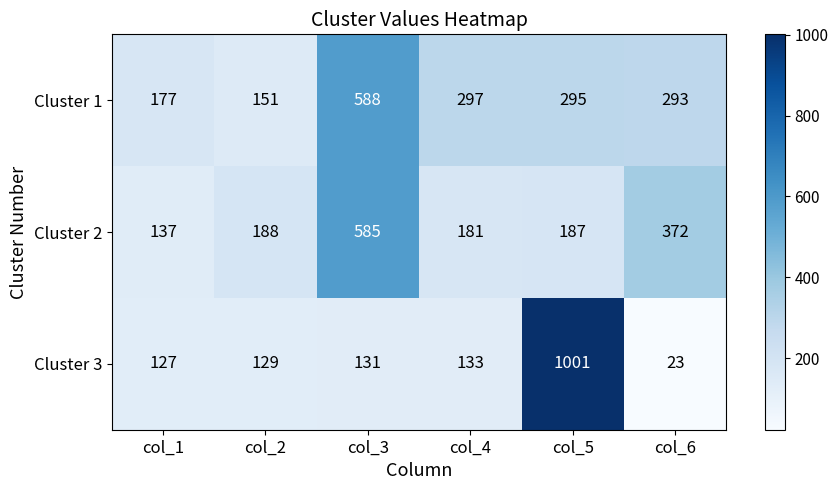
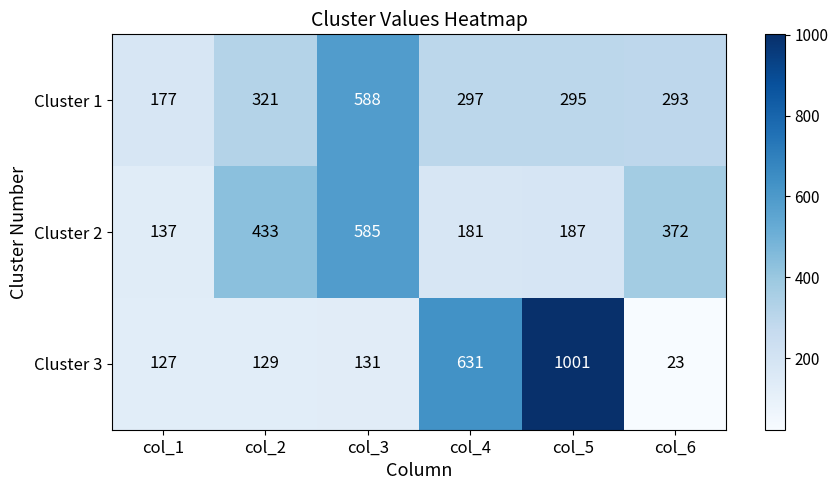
Cluster 1, col_2: 151 -> 321
Cluster 2, col_2: 188 -> 433
Cluster 3, col_4: 133 -> 631
